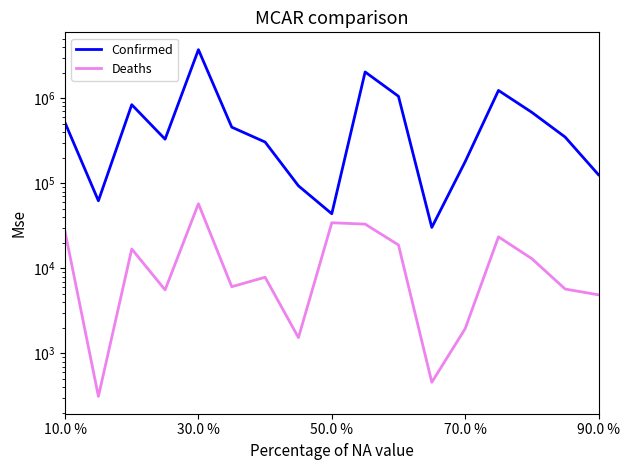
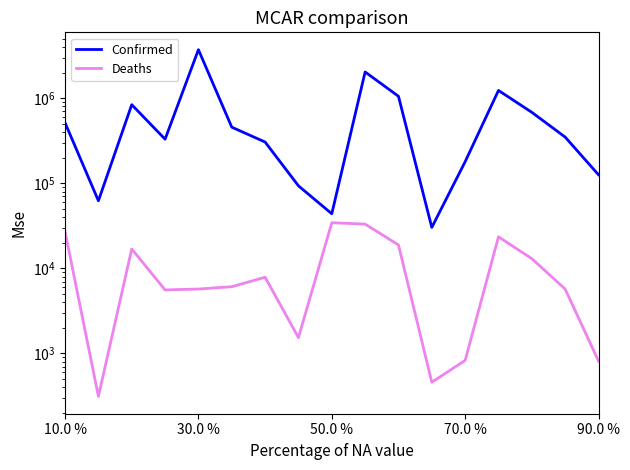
Deaths, 30.0 %: 60000 -> 6000
Deaths, 70.0 %: 2000 -> 800
Deaths, 90.0 %: 5000 -> 800
